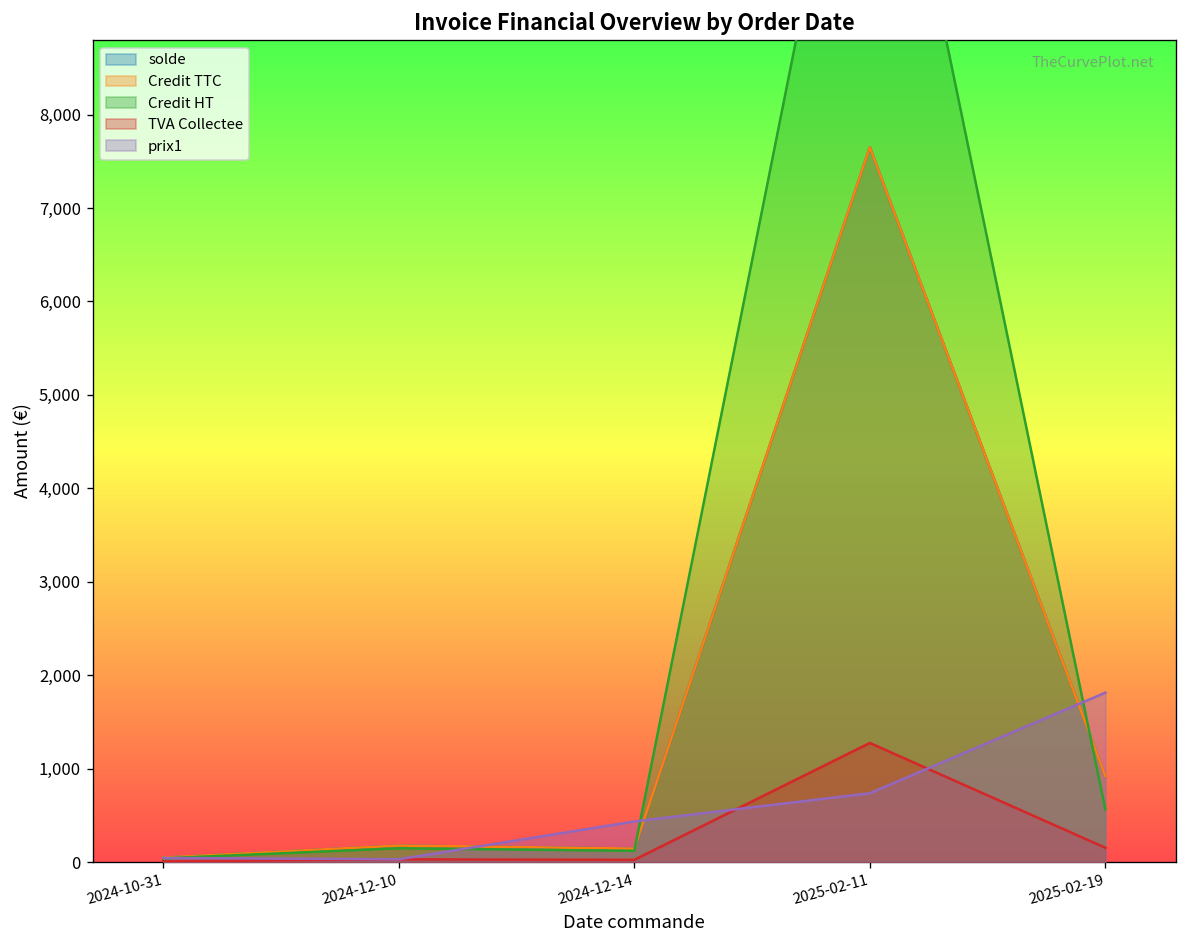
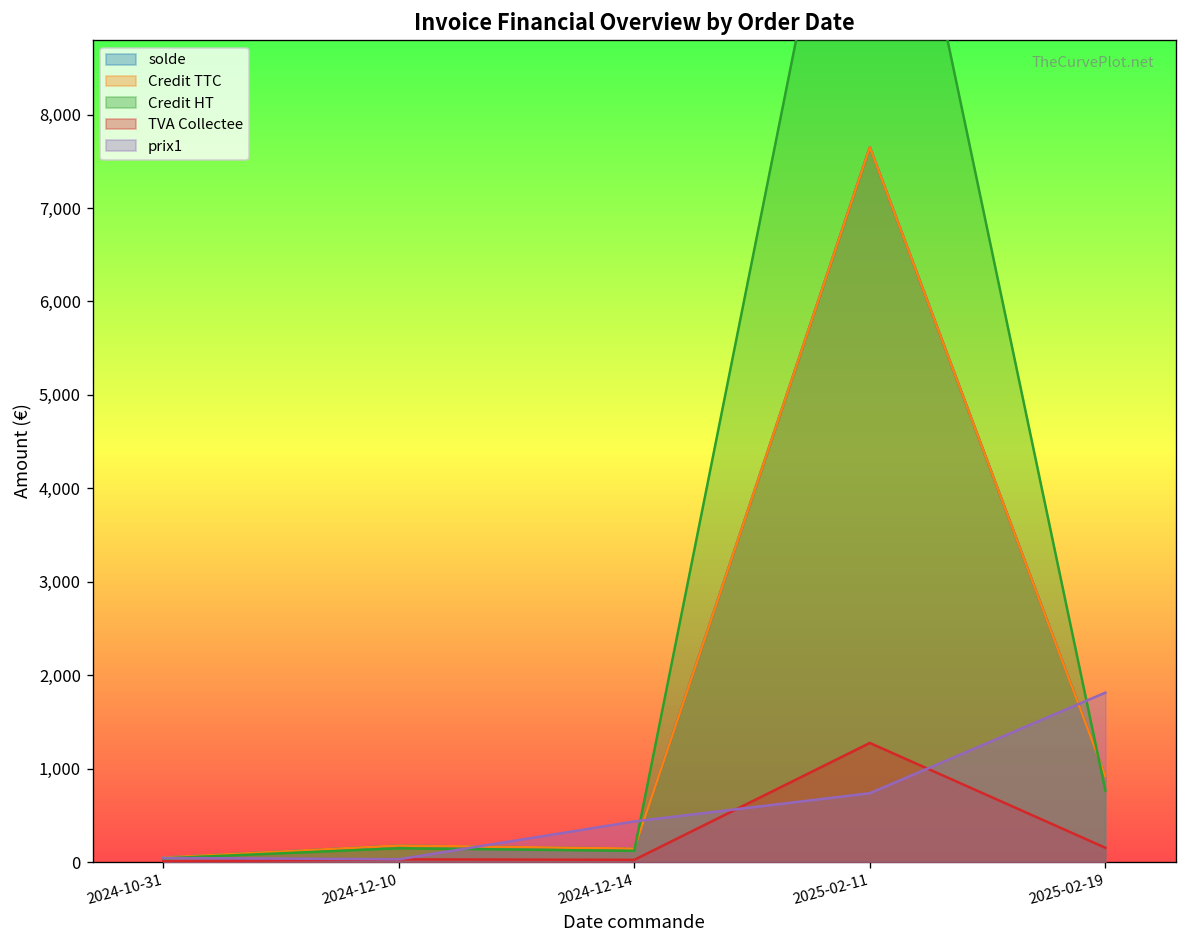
Credit HT, 2025-02-19: 600 -> 800
